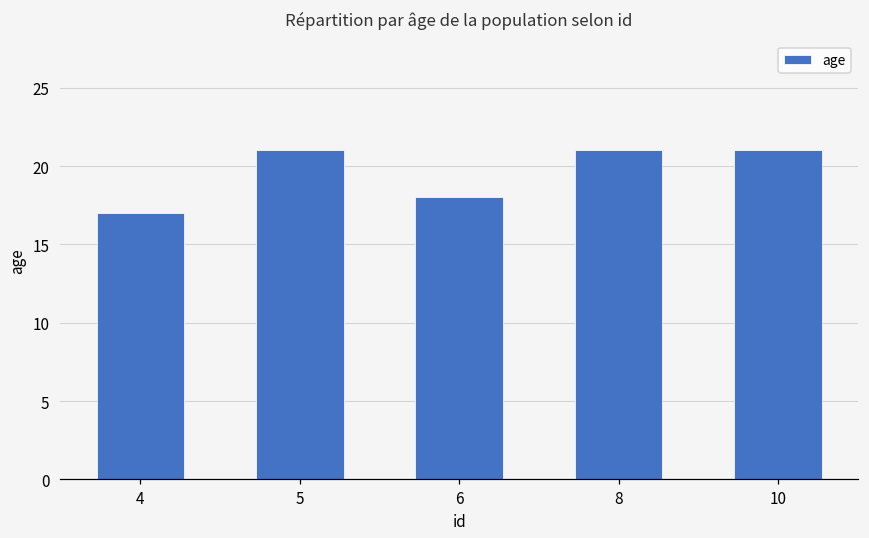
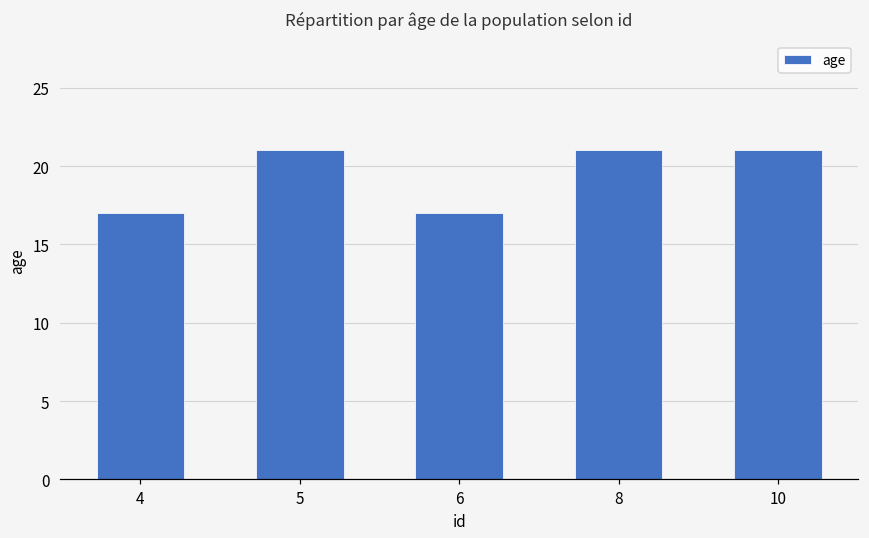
6: 18 -> 17
